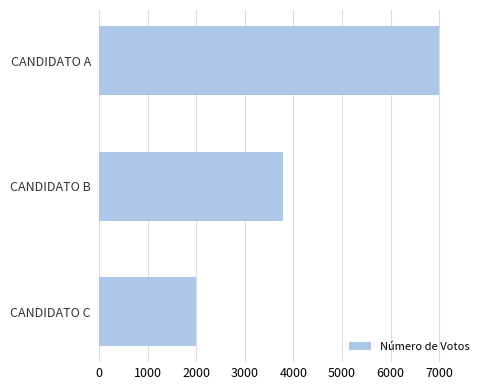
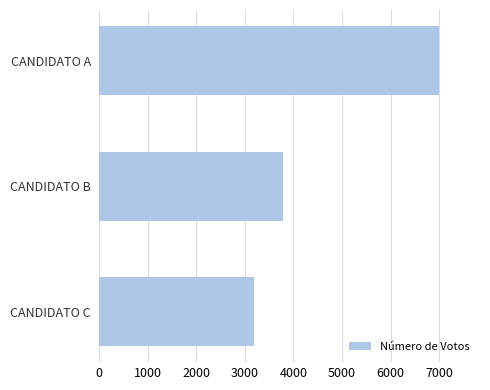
CANDIDATO C: 2000 -> 3200
